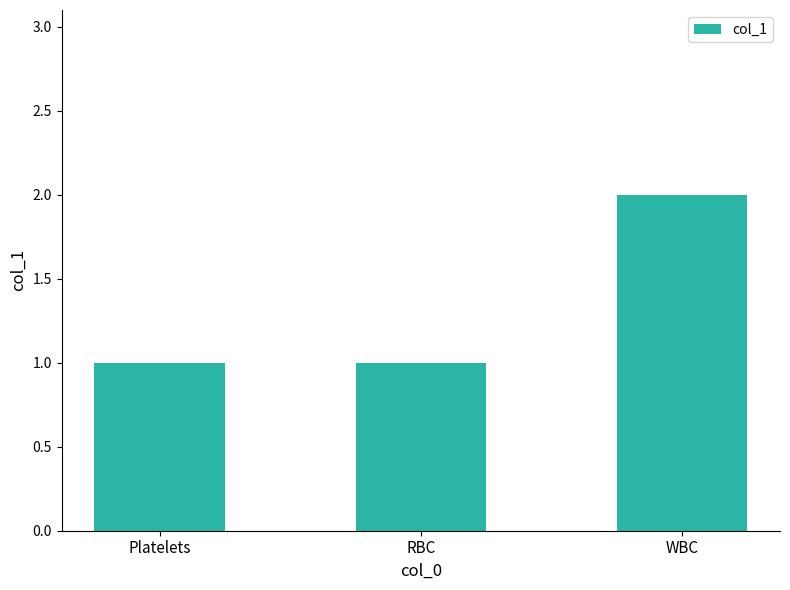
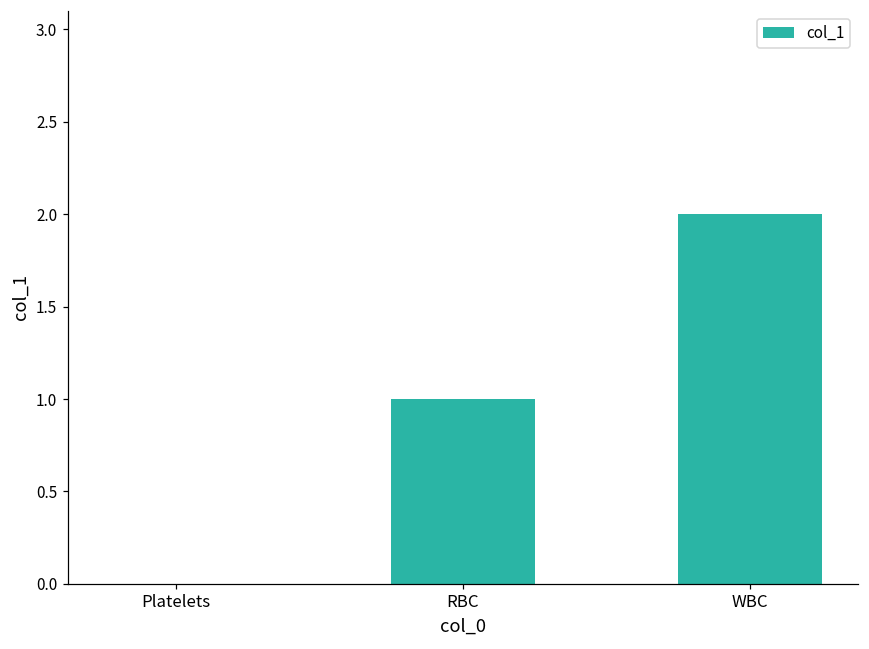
Platelets: 1 -> 0
